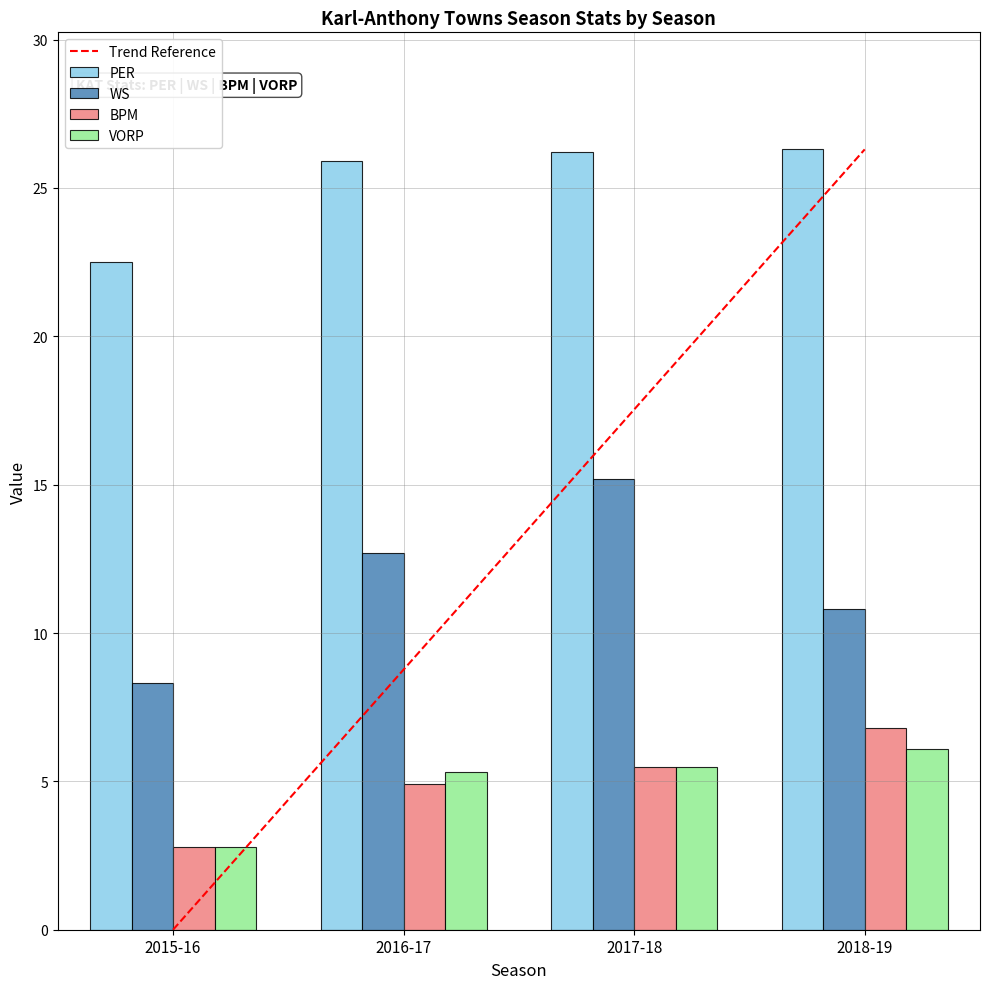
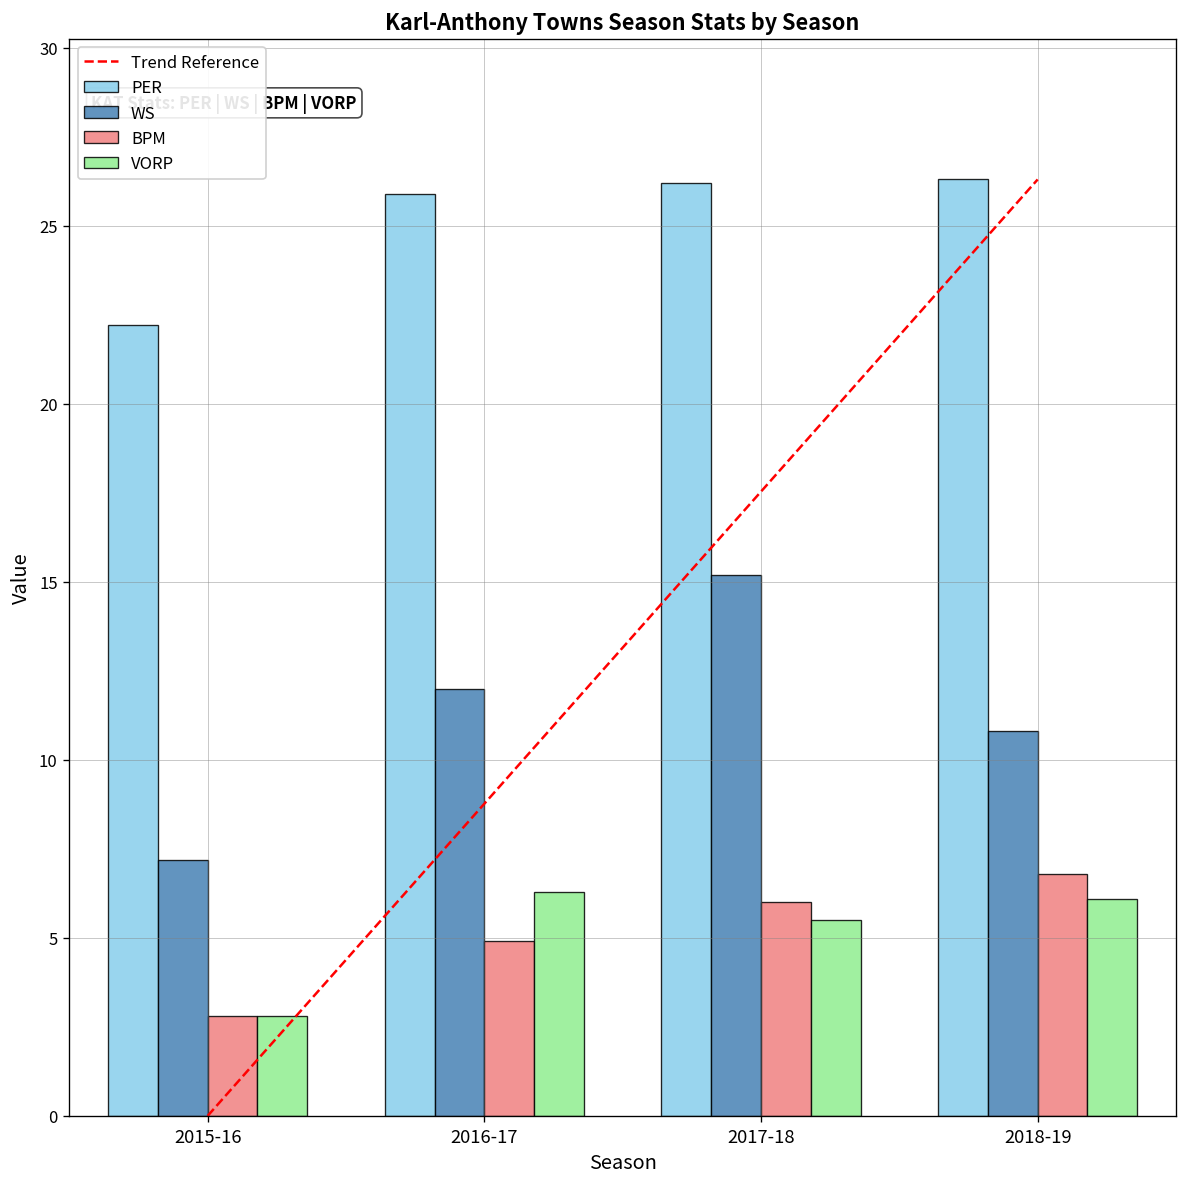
PER, 2015-16: 22.5 -> 22.2
WS, 2015-16: 8.3 -> 7.2
WS, 2016-17: 12.7 -> 12.0
VORP, 2016-17: 5.3 -> 6.3
BPM, 2017-18: 5.5 -> 6.0
